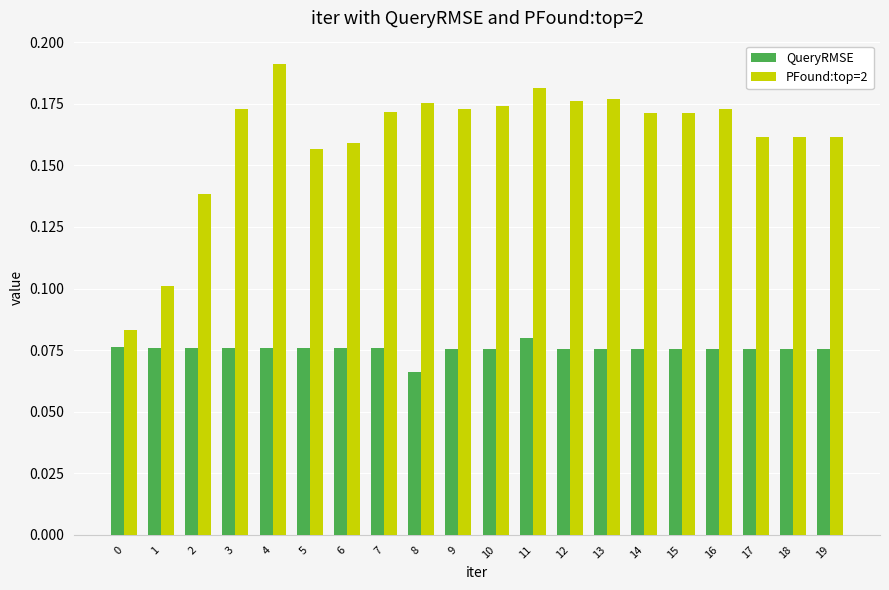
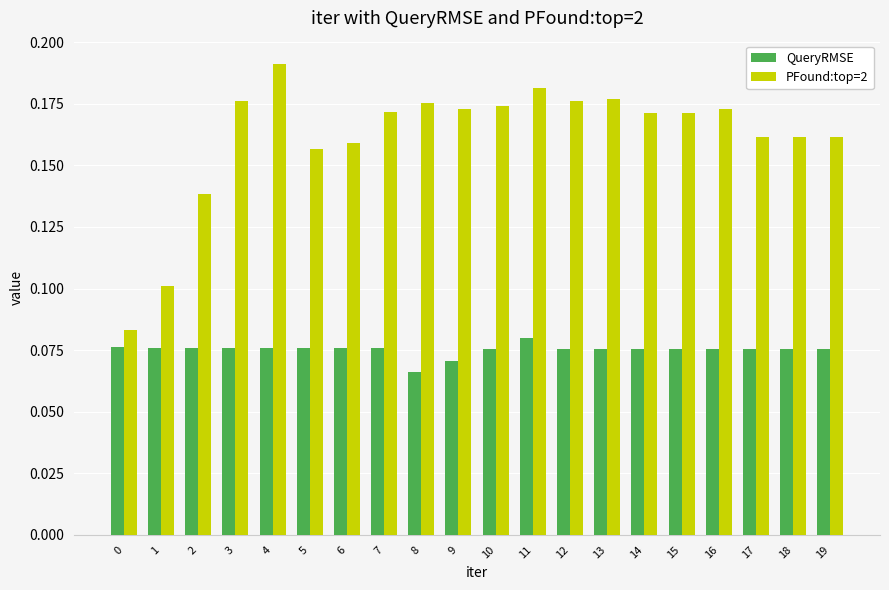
PFound:top=2, 3: 0.173 -> 0.176
QueryRMSE, 9: 0.076 -> 0.071
